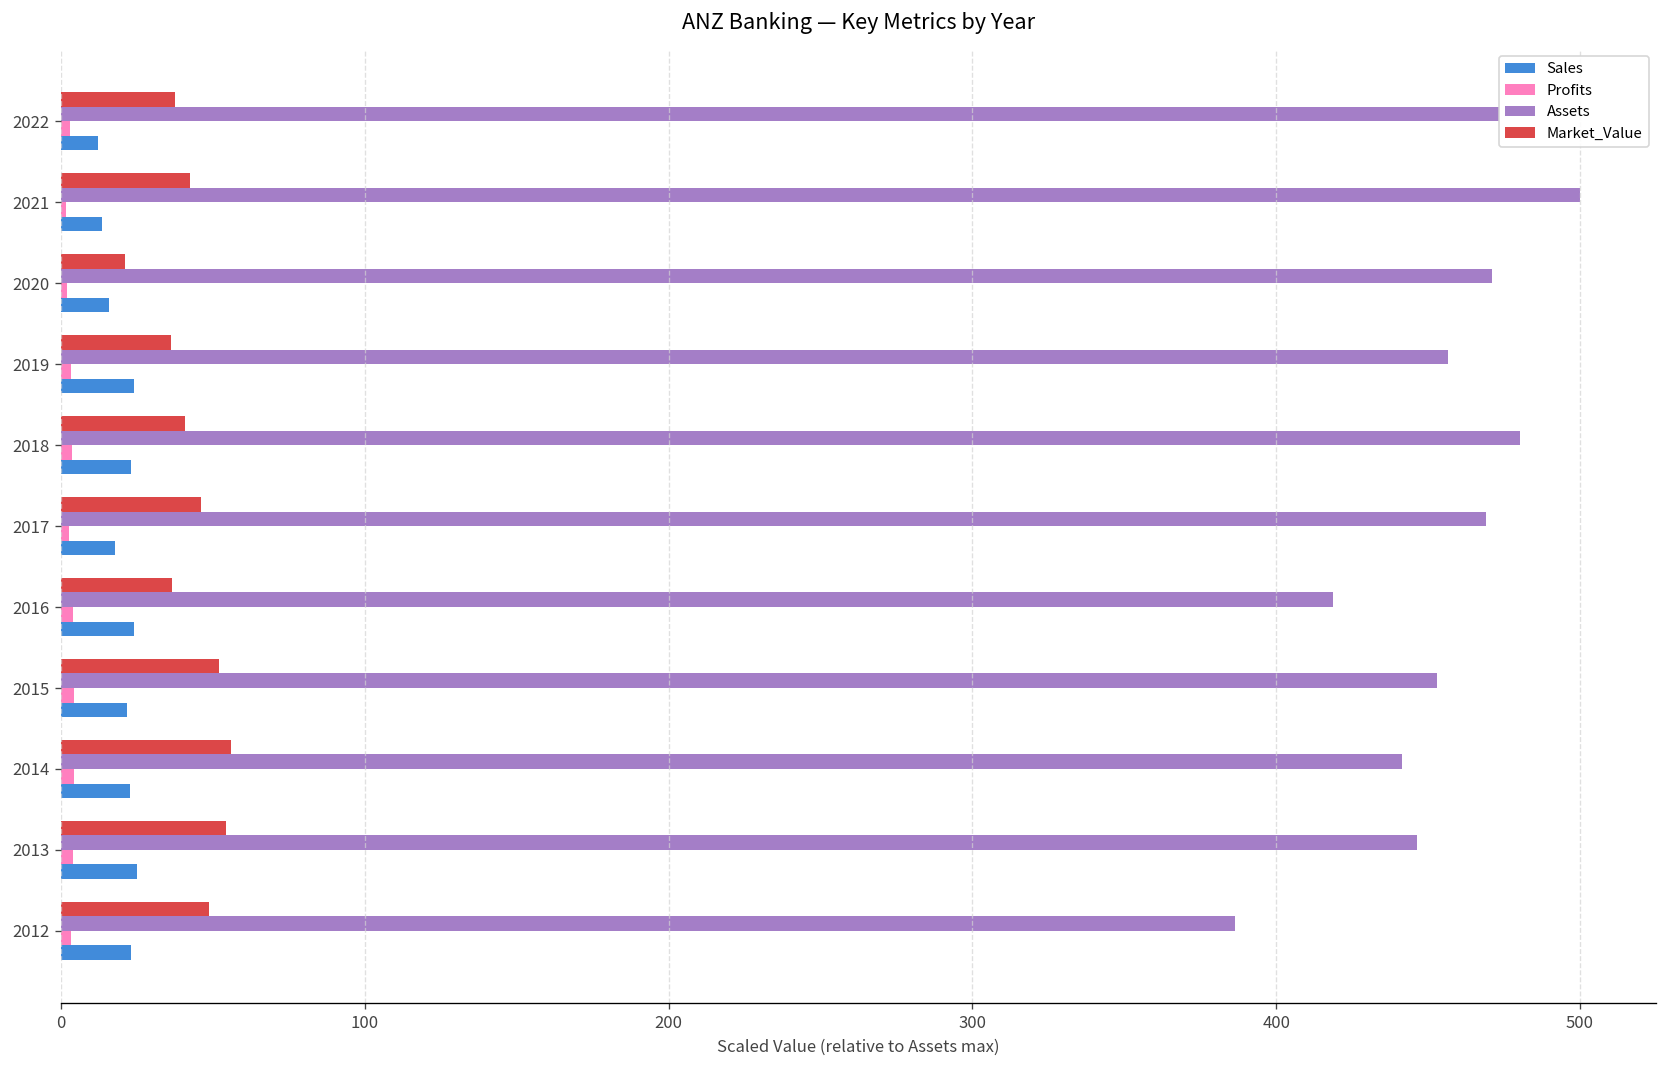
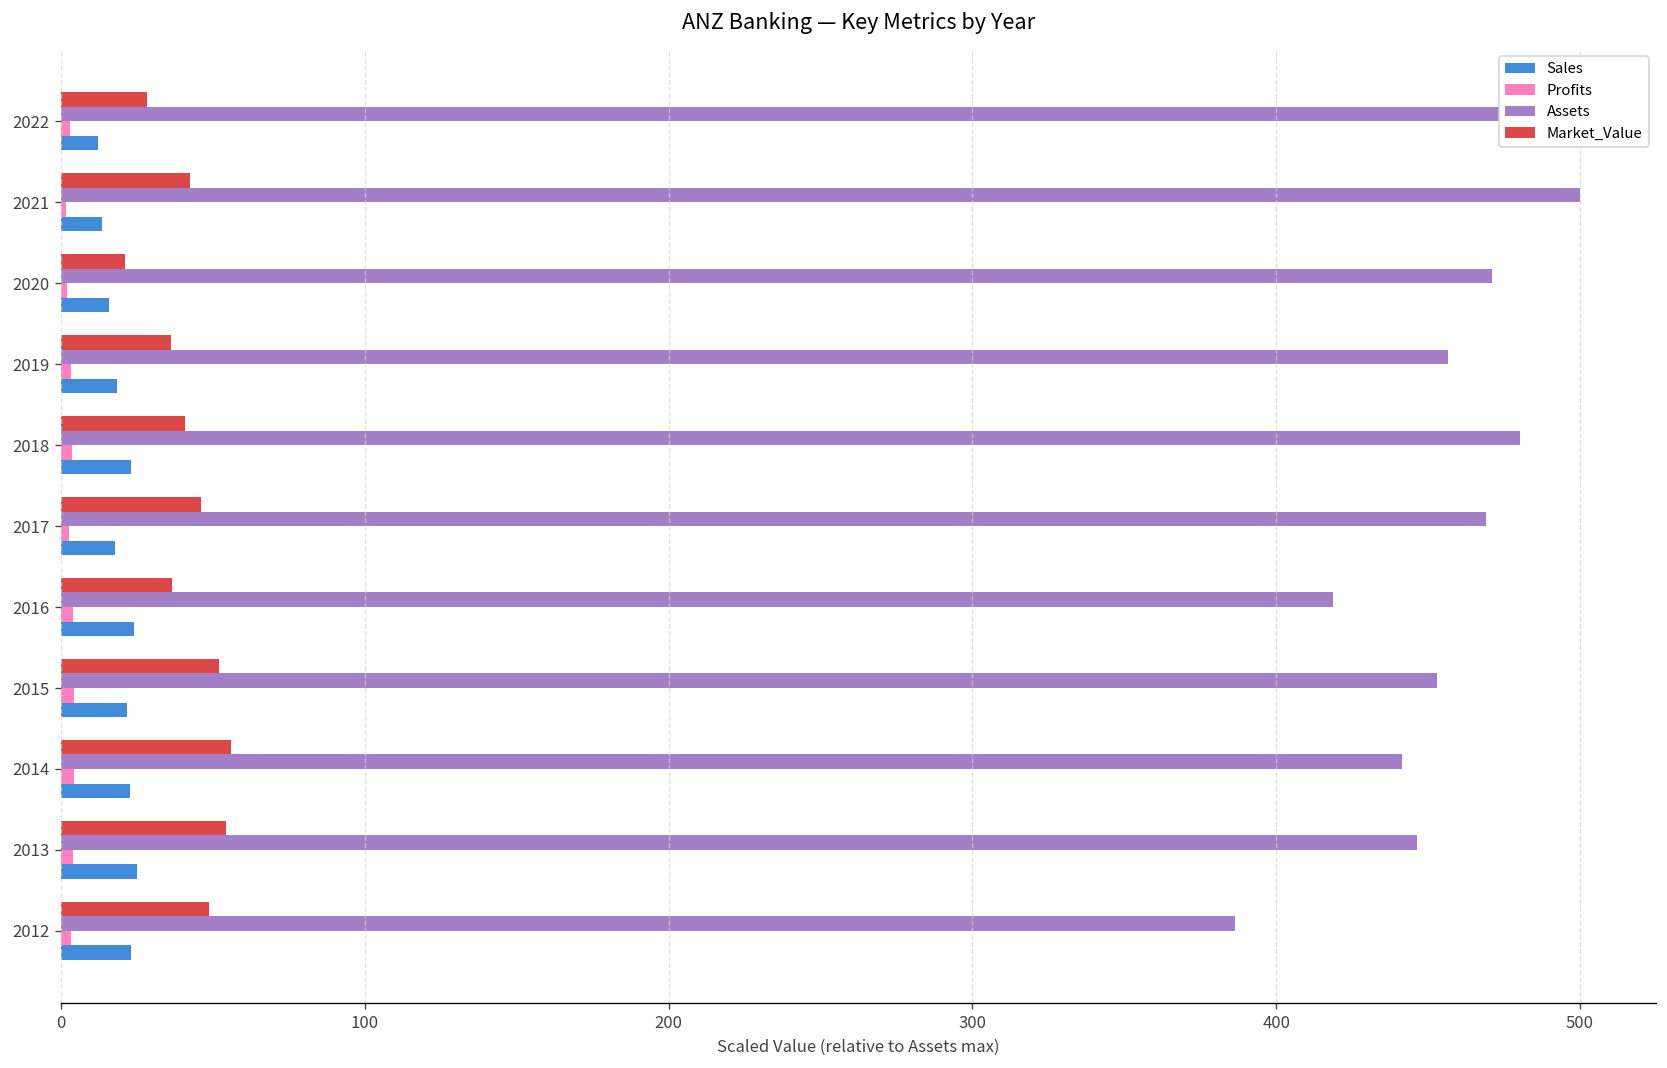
Market_Value, 2022: 38 -> 28
Sales, 2019: 24 -> 18
